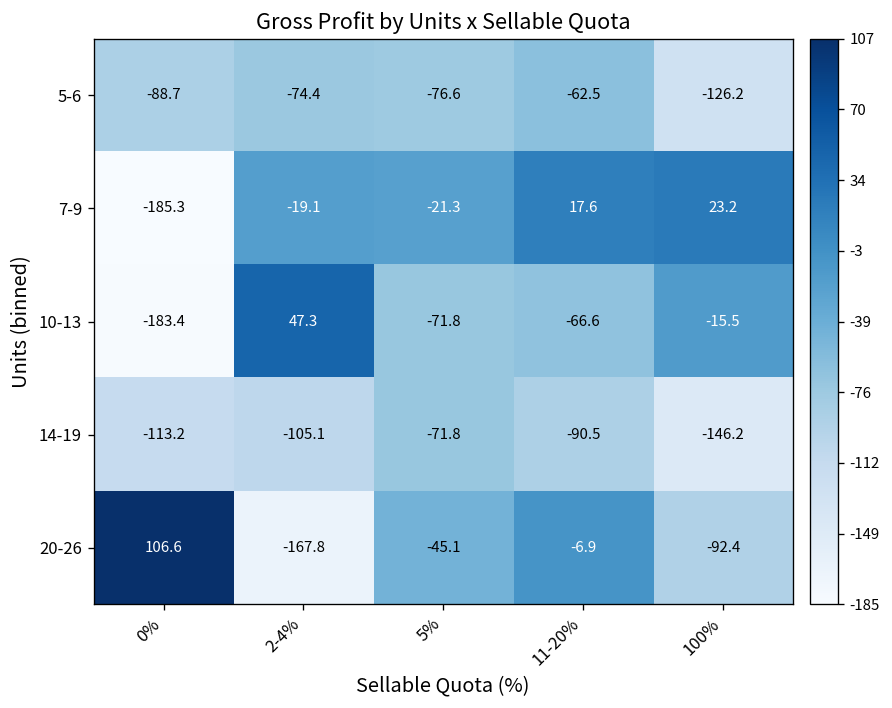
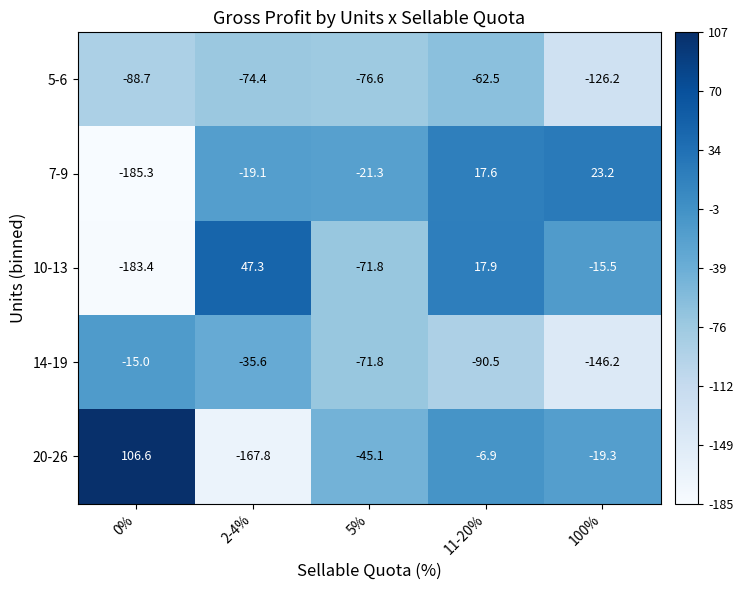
10-13, 11-20%: -66.6 -> 17.9
14-19, 0%: -113.2 -> -15.0
14-19, 2-4%: -105.1 -> -35.6
20-26, 100%: -92.4 -> -19.3
